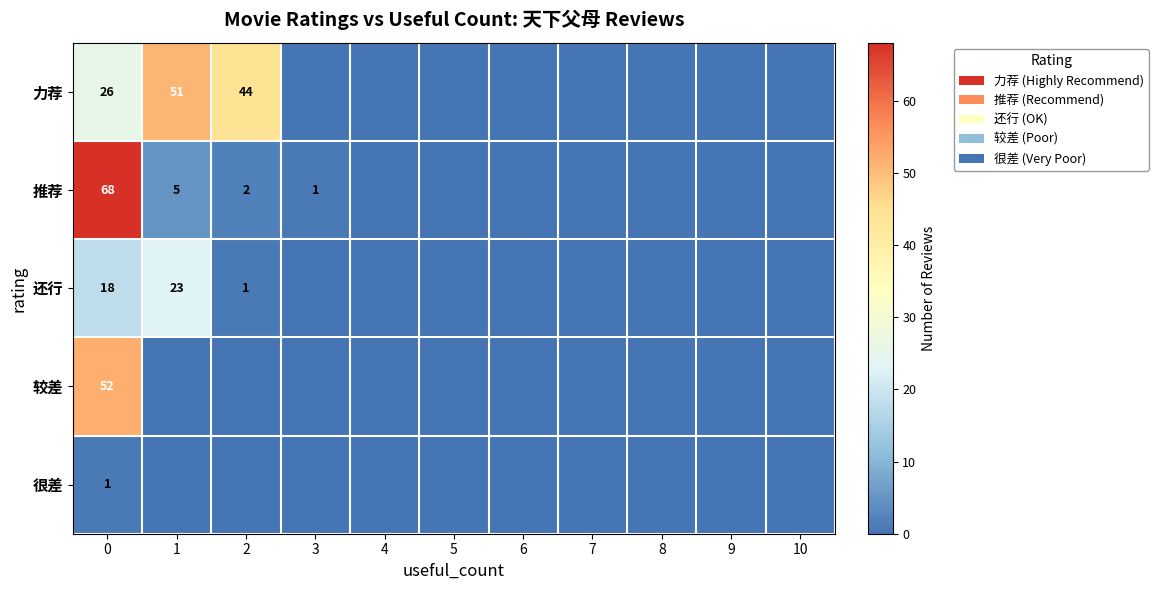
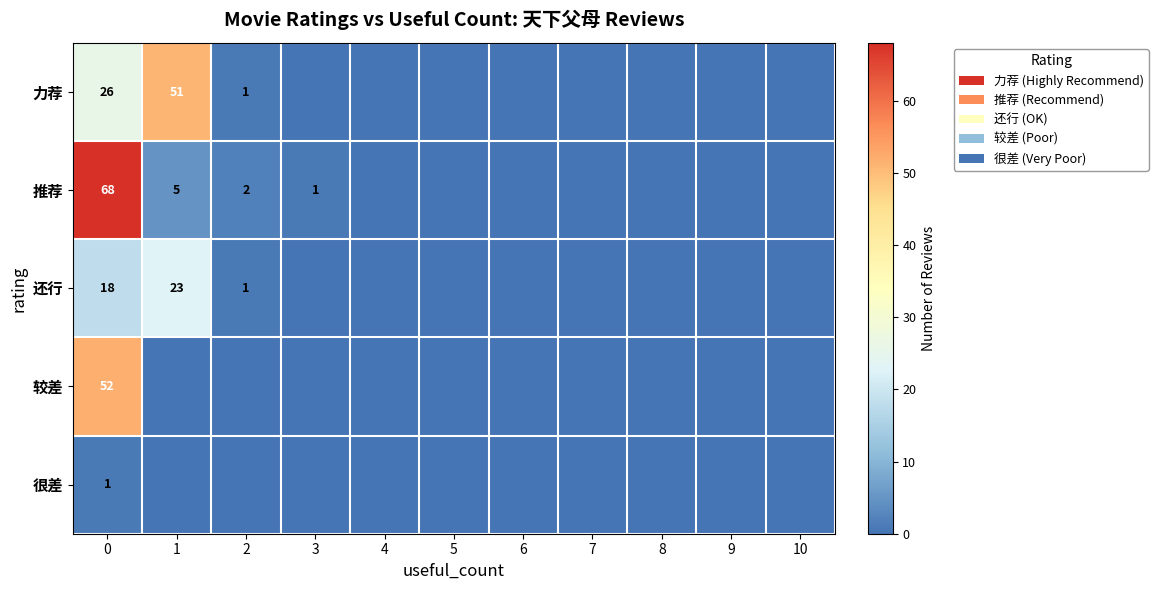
力荐, 2: 44 -> 1
